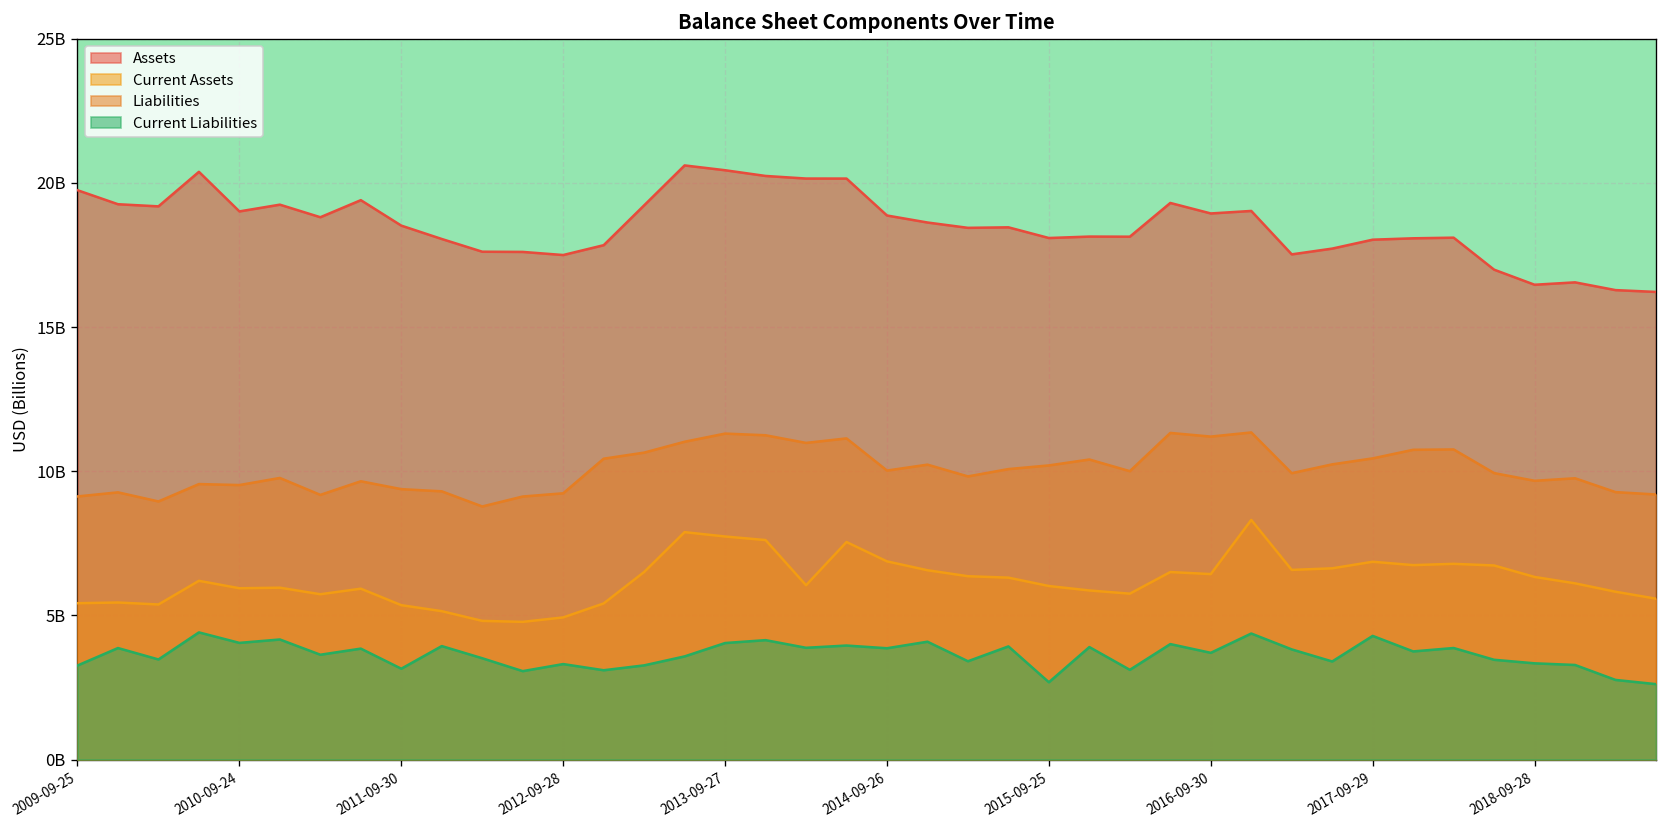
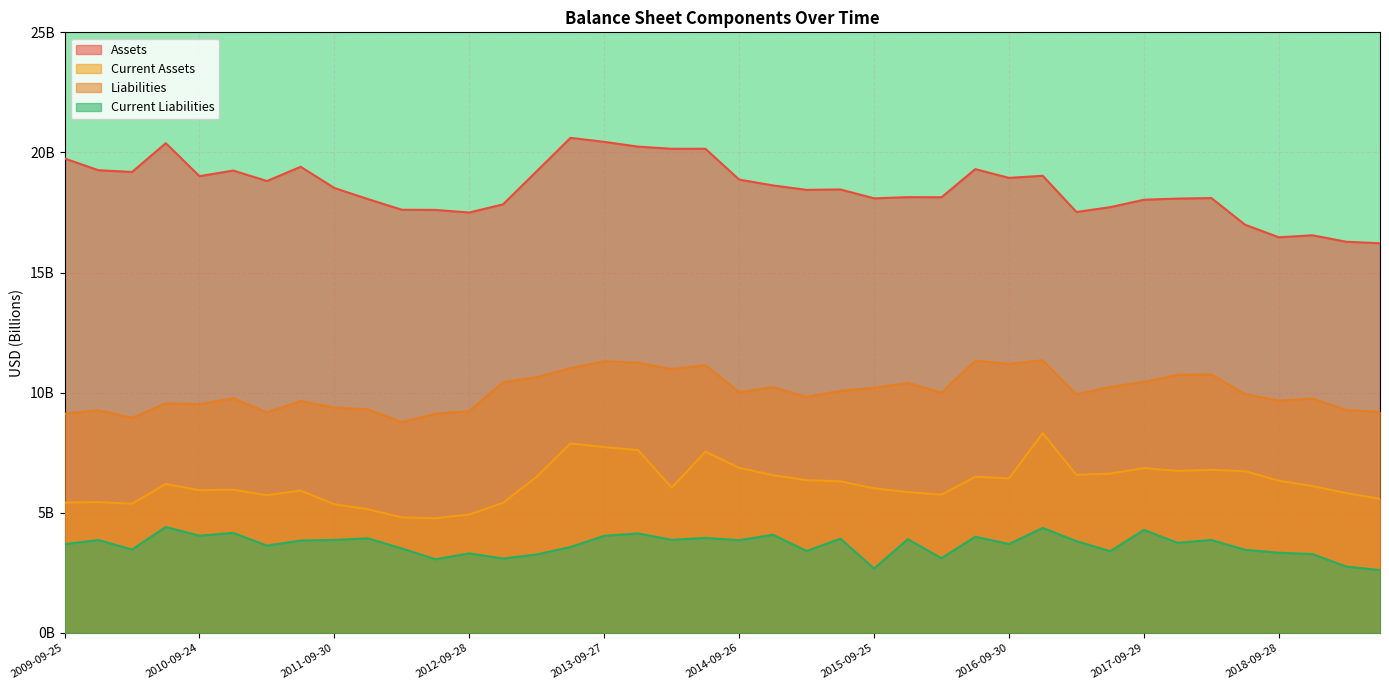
Current Liabilities, 2009-09-25: 3300000000 -> 3700000000
Current Liabilities, 2011-09-30: 3200000000 -> 3900000000
